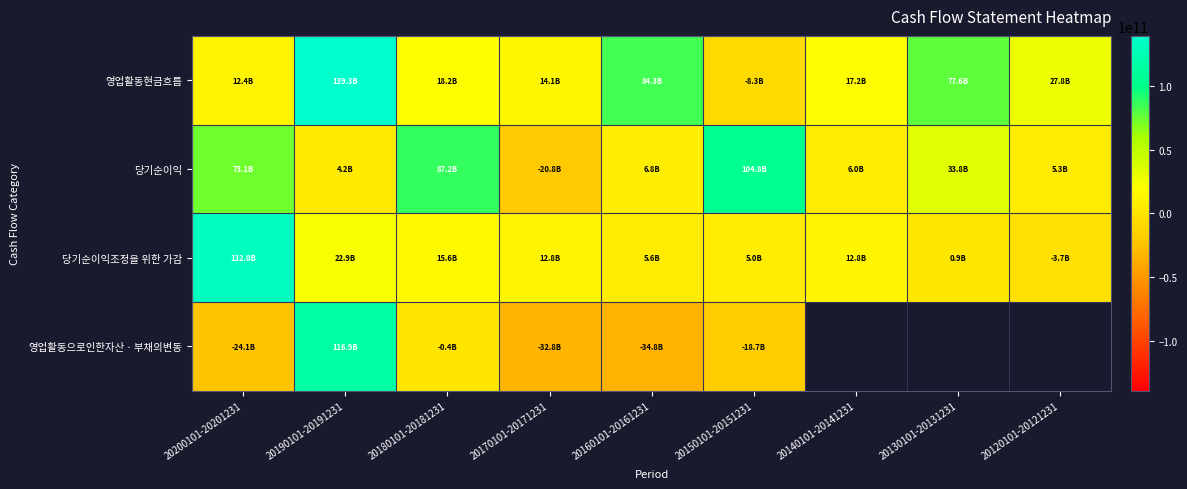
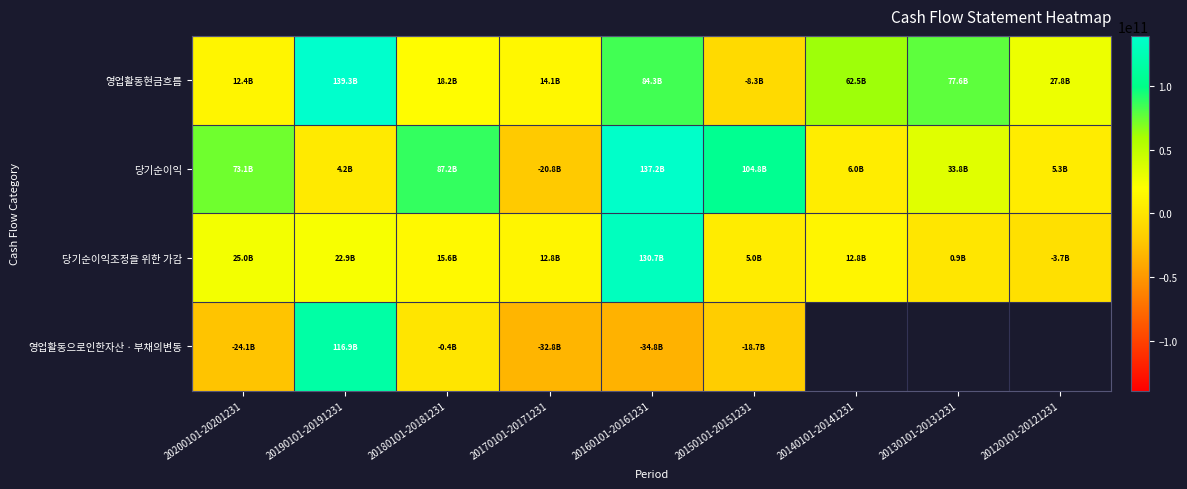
영업활동현금흐름, 20140101-20141231: 17.2B -> 62.5B
당기순이익, 20160101-20161231: 6.8B -> 137.2B
당기순이익조정을 위한 가감, 20200101-20201231: 132.0B -> 25.0B
당기순이익조정을 위한 가감, 20160101-20161231: 5.6B -> 130.7B
